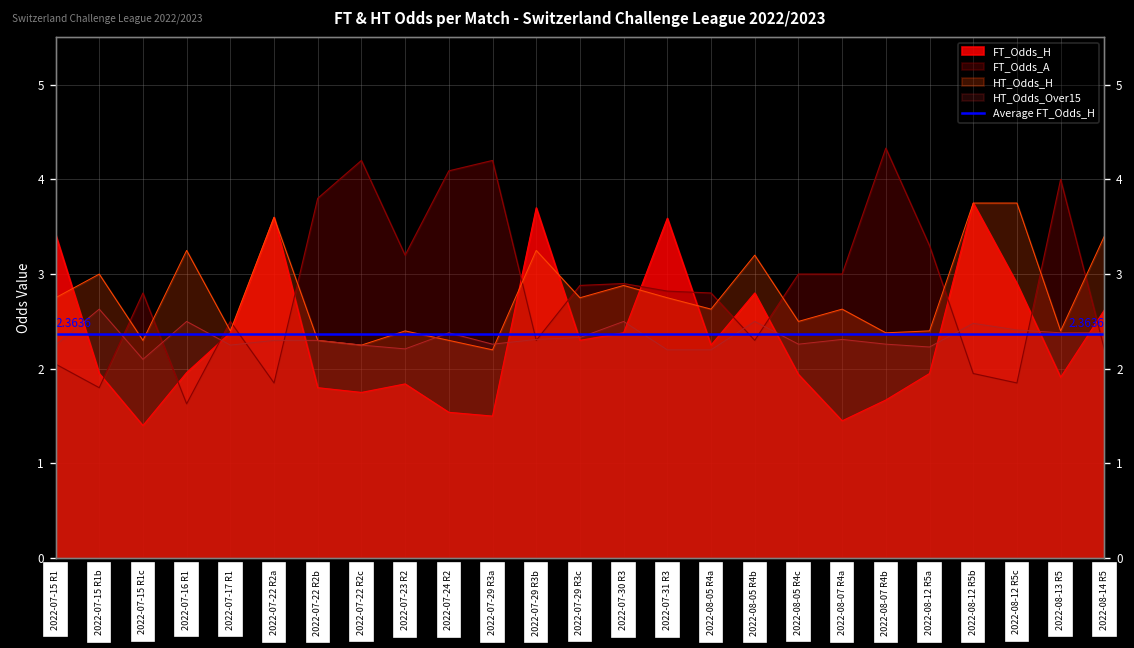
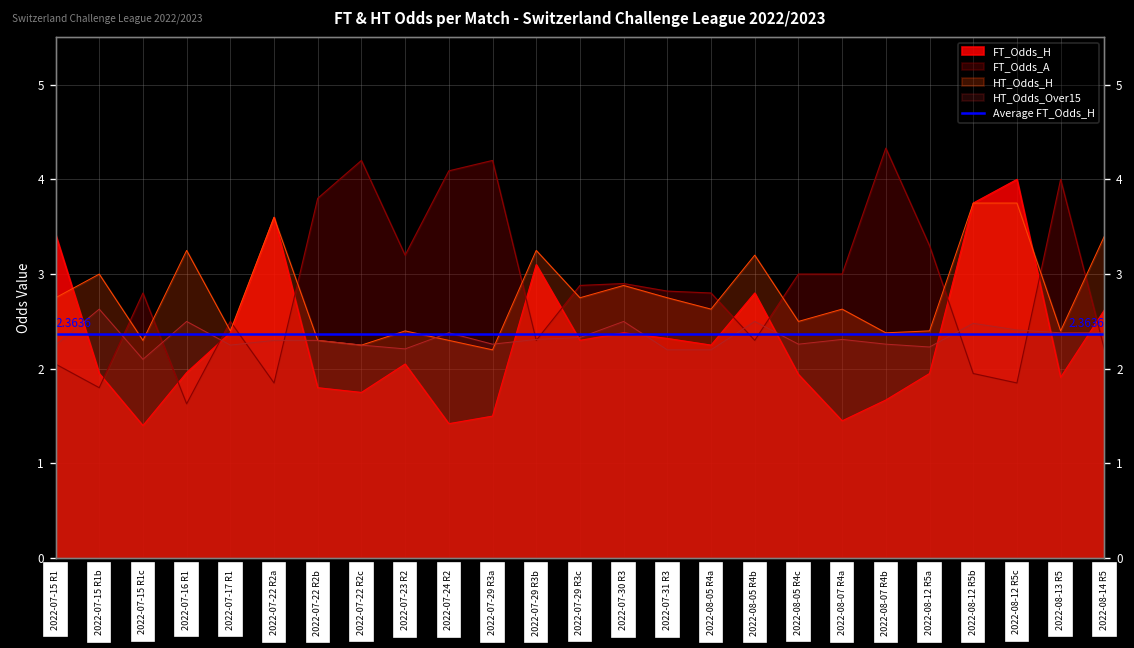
FT_Odds_H, 2022-07-23 R2: 1.8 -> 2.1
FT_Odds_H, 2022-07-24 R2: 1.5 -> 1.4
FT_Odds_H, 2022-07-29 R3b: 3.7 -> 3.1
FT_Odds_H, 2022-07-31 R3: 3.6 -> 2.3
FT_Odds_H, 2022-08-12 R5c: 2.9 -> 4.0
